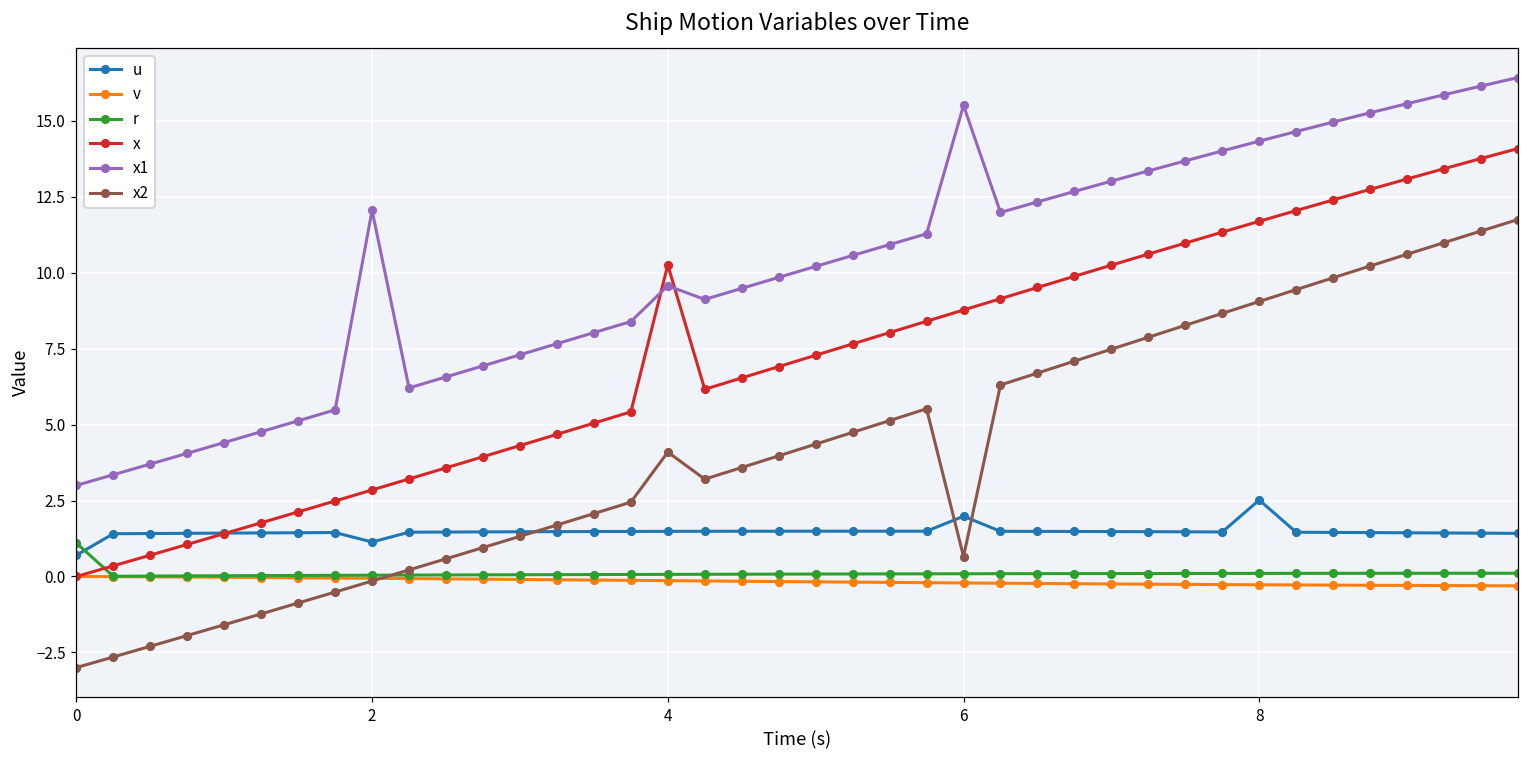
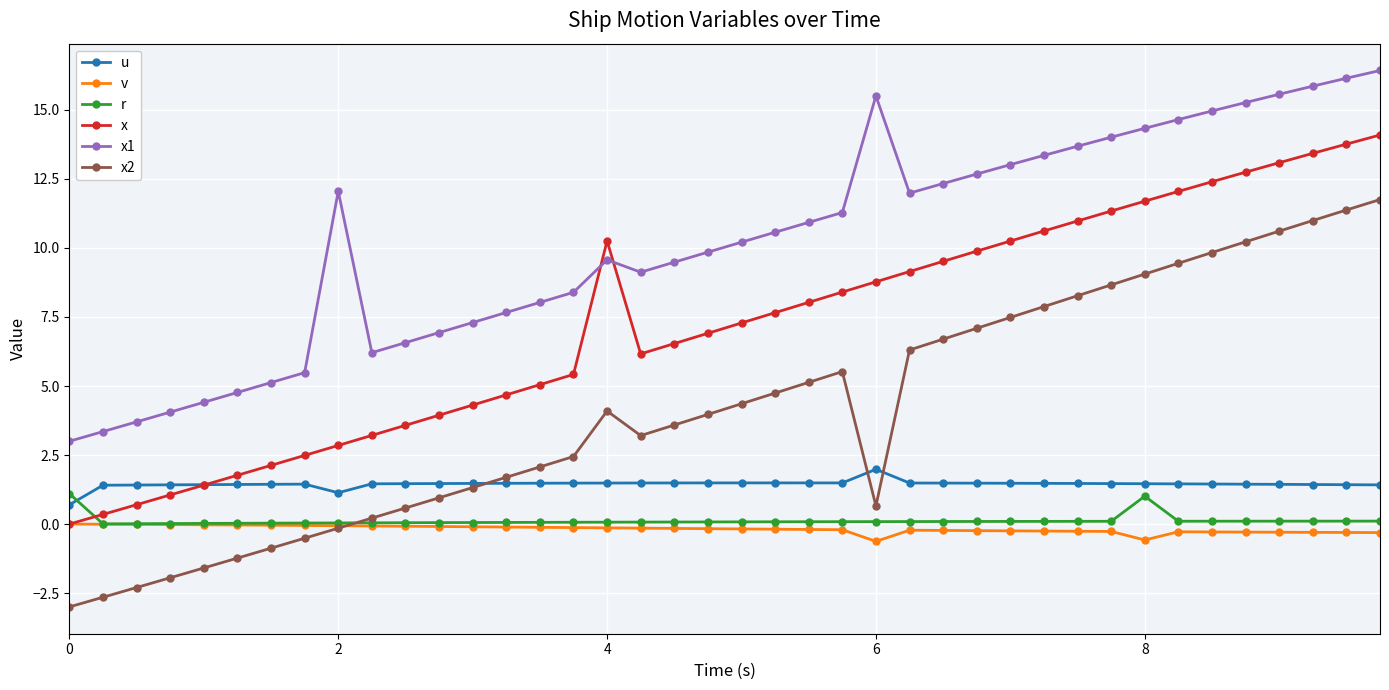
v, 6: -0.2 -> -0.6
u, 8: 2.5 -> 1.5
v, 8: -0.3 -> -0.6
r, 8: 0.1 -> 1.0
